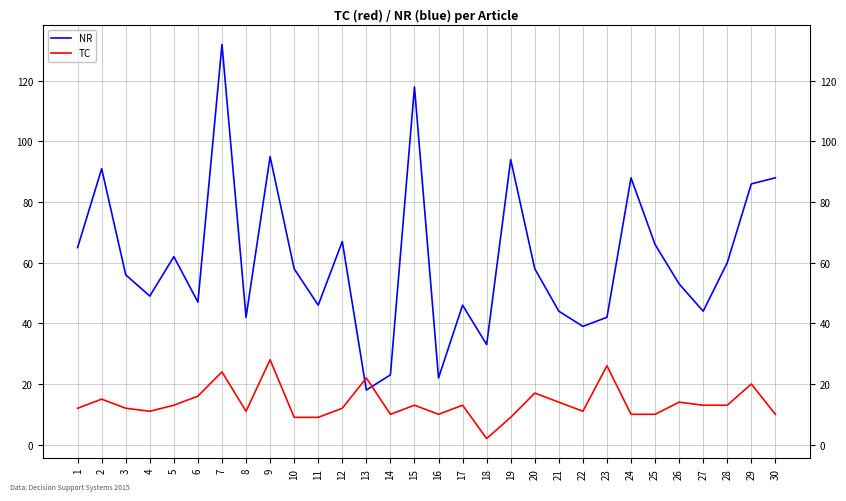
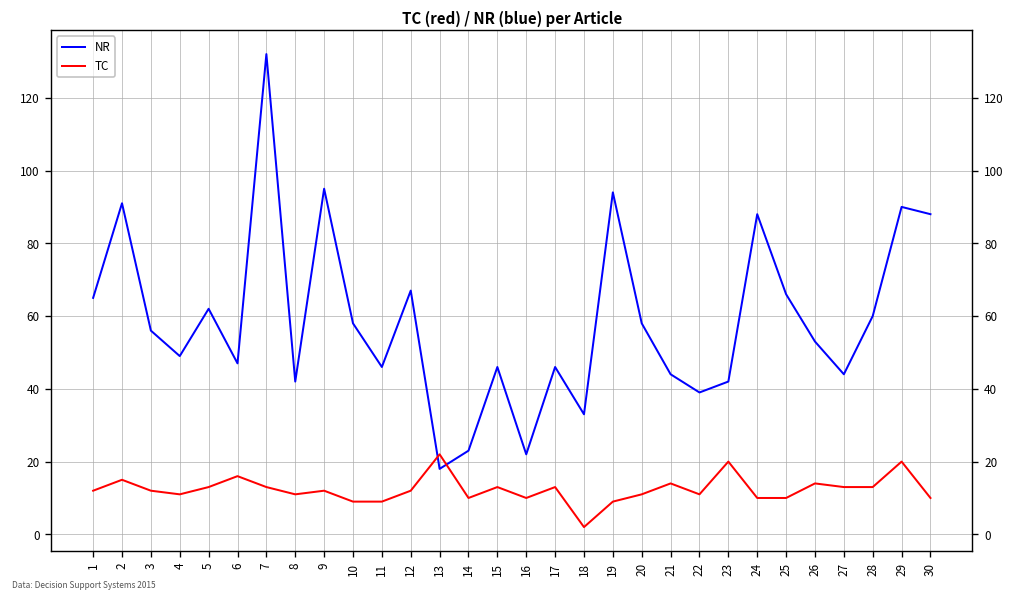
TC, 7: 24 -> 13
TC, 9: 28 -> 12
NR, 15: 118 -> 46
TC, 20: 17 -> 11
TC, 23: 26 -> 20
NR, 29: 86 -> 90
